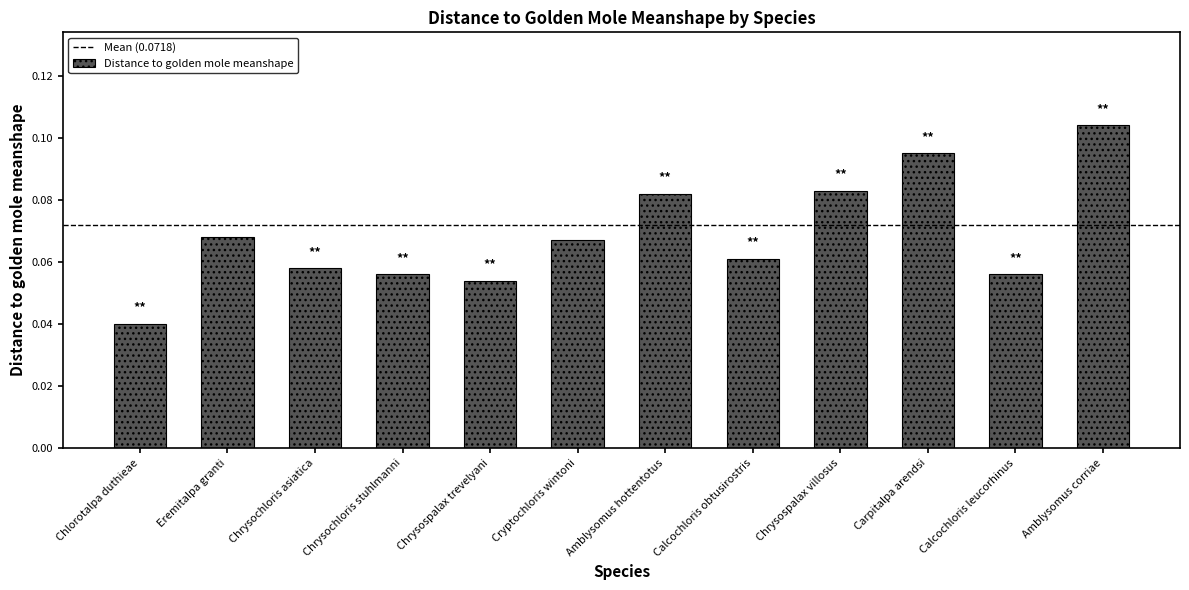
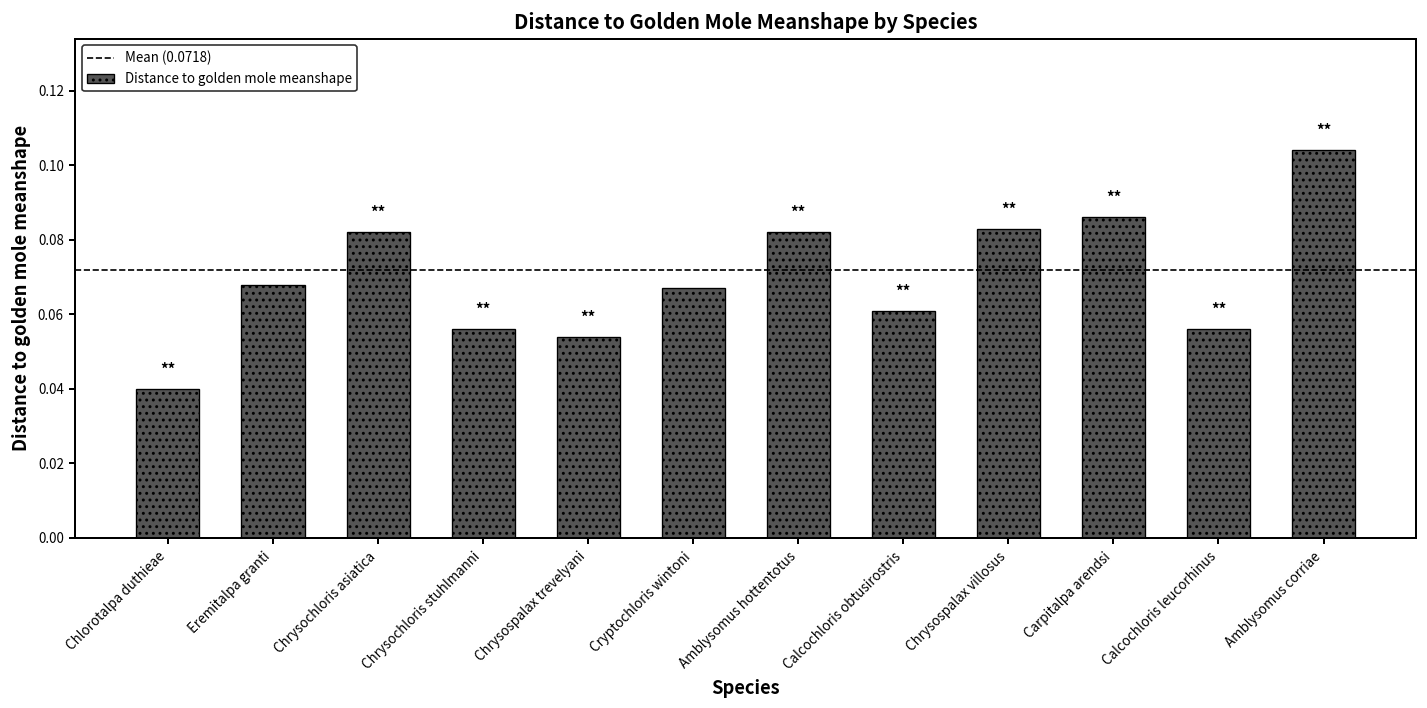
Chrysochloris asiatica: 0.058 -> 0.082
Carpitalpa arendsi: 0.095 -> 0.086
